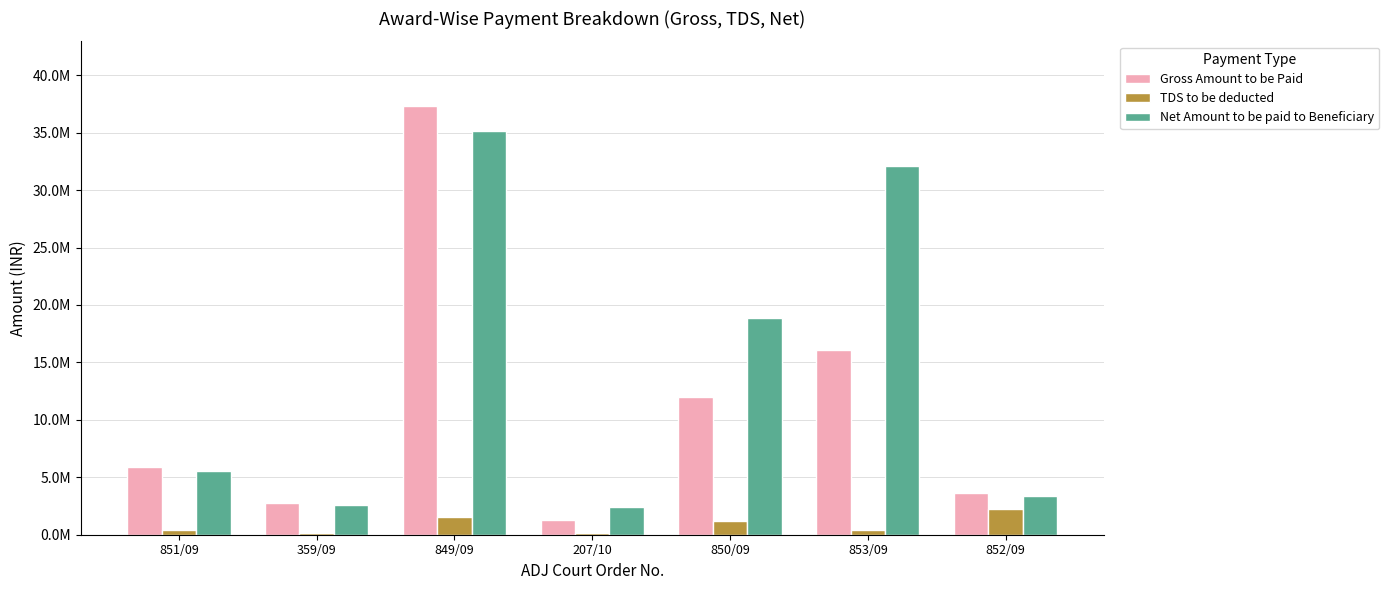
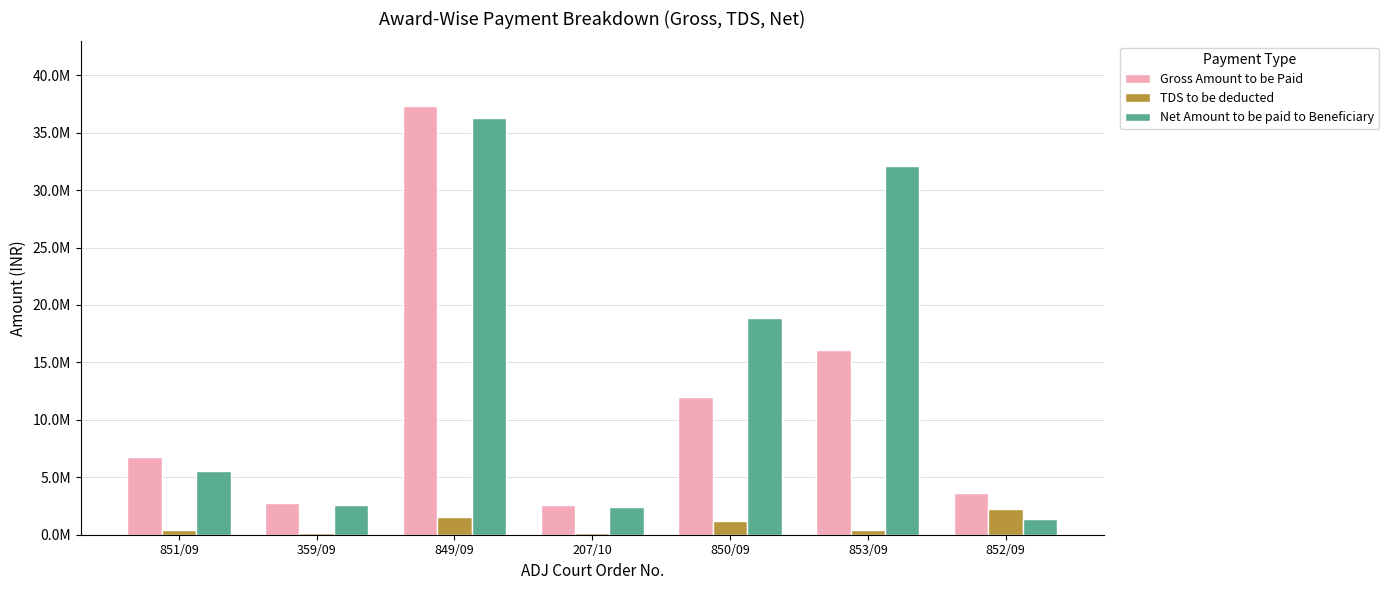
Gross Amount to be Paid, 851/09: 5900000 -> 6800000
Net Amount to be paid to Beneficiary, 849/09: 35100000 -> 36200000
Gross Amount to be Paid, 207/10: 1300000 -> 2600000
Net Amount to be paid to Beneficiary, 852/09: 3400000 -> 1400000
